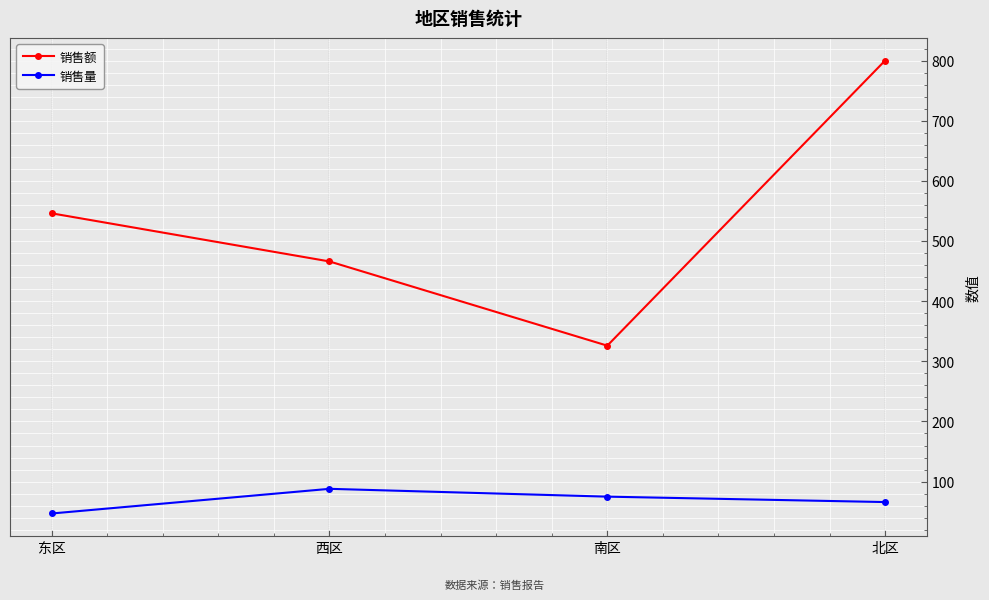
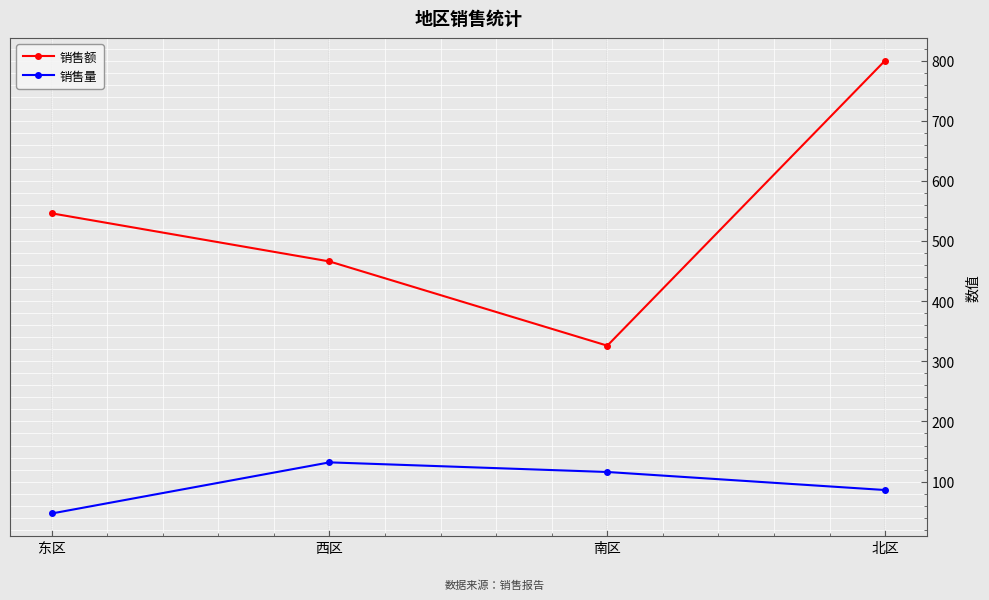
销售量, 西区: 90 -> 130
销售量, 南区: 80 -> 120
销售量, 北区: 70 -> 90
